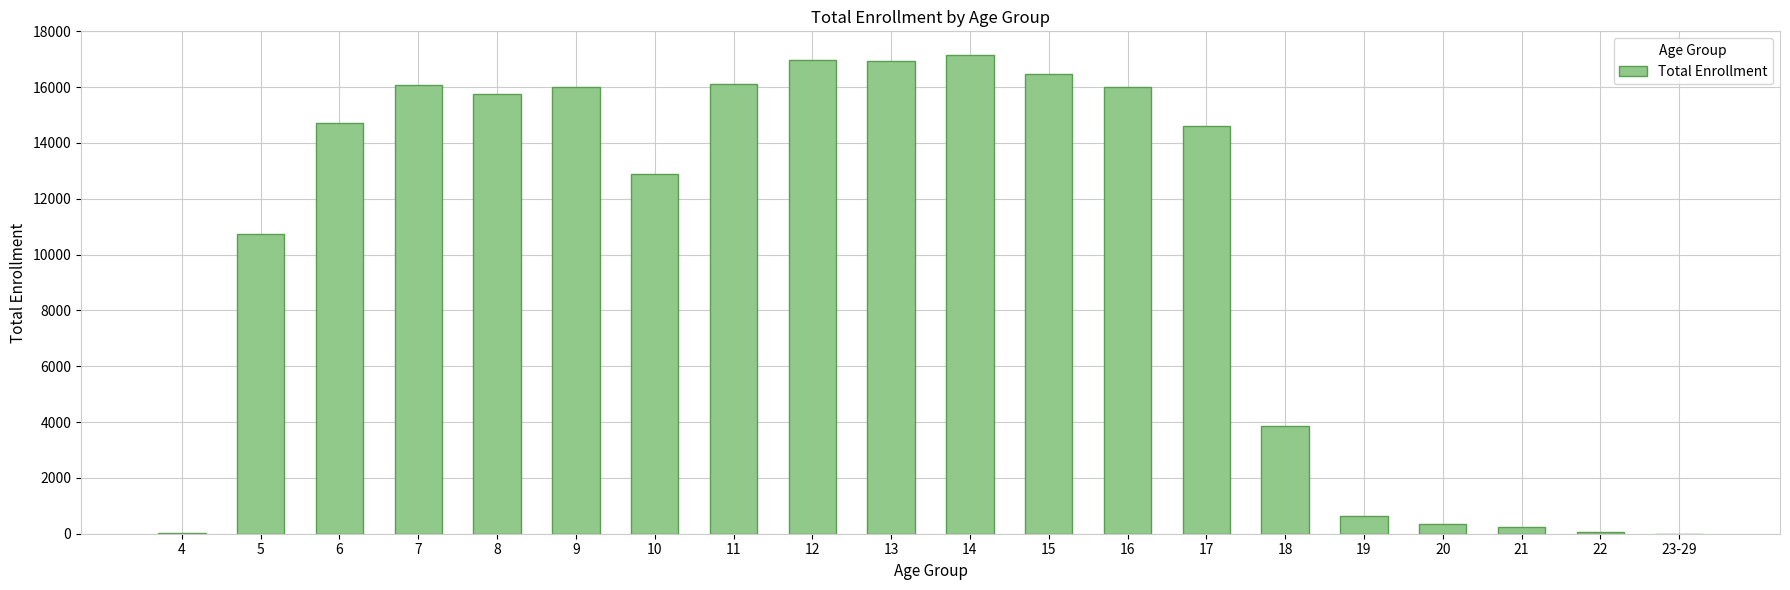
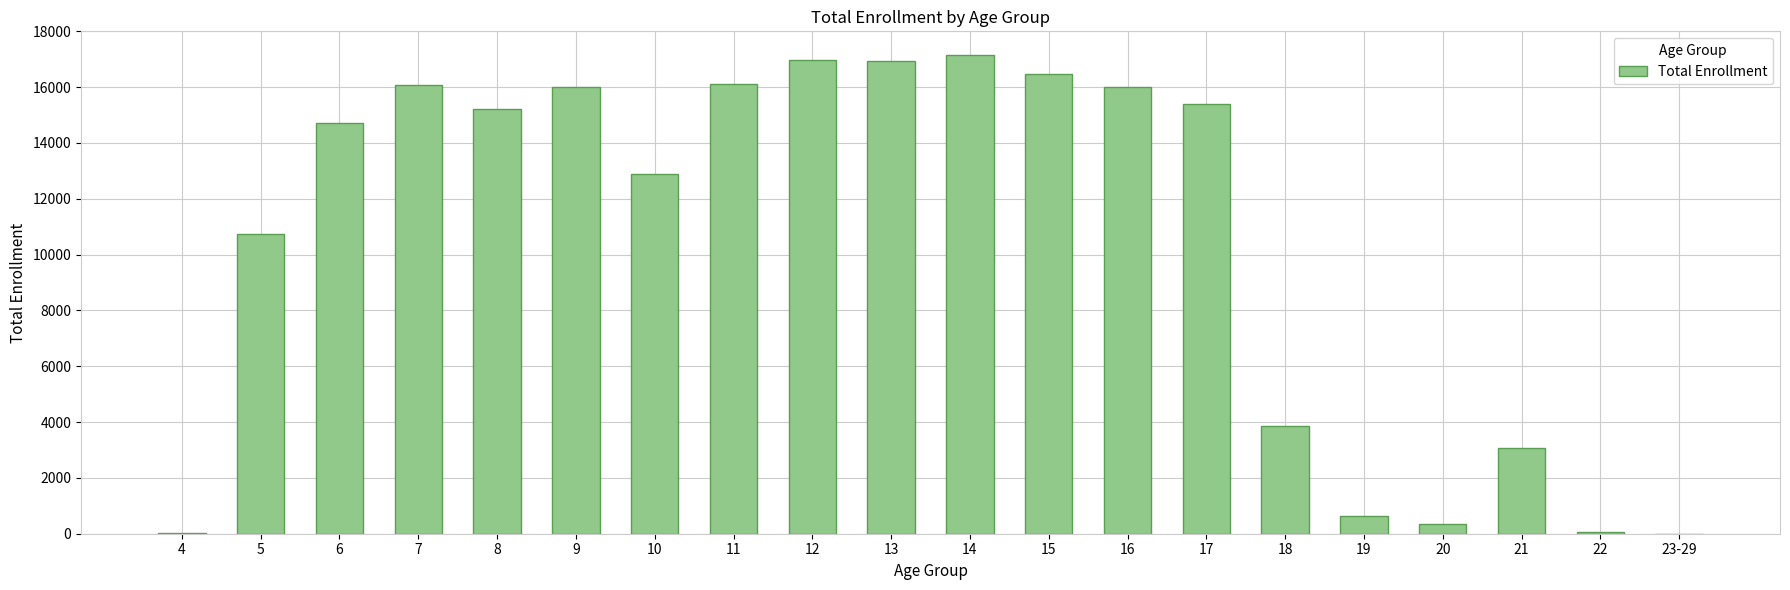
8: 15700 -> 15200
17: 14600 -> 15400
21: 200 -> 3100
